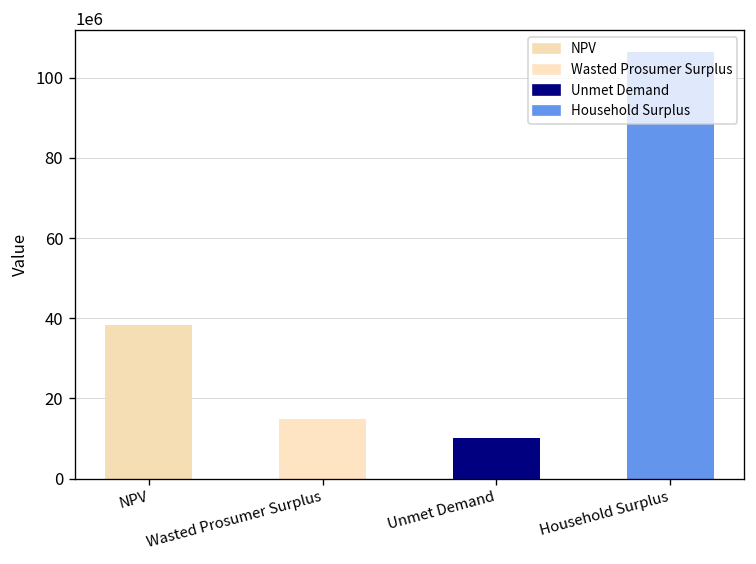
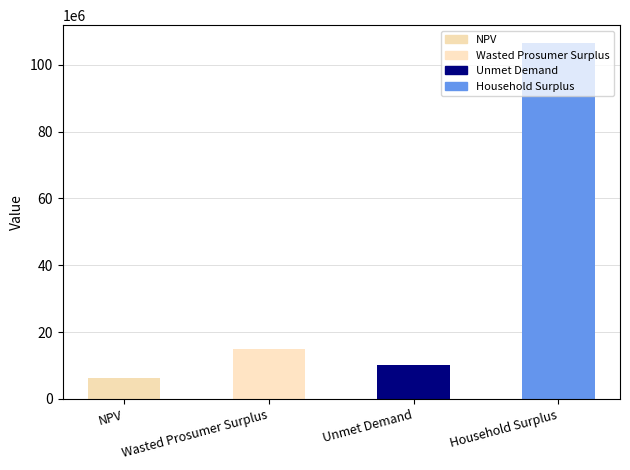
NPV: 38000000 -> 6000000
